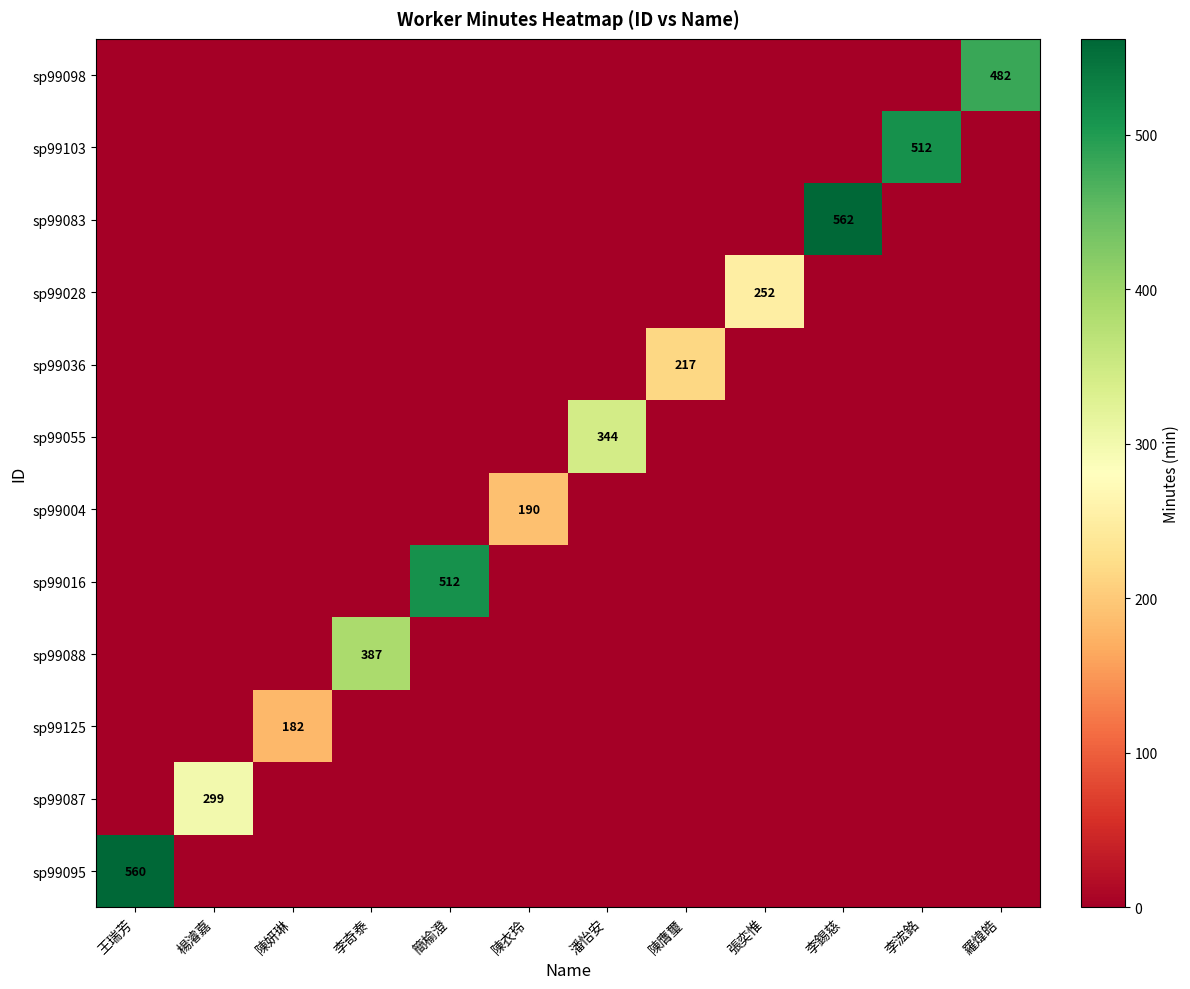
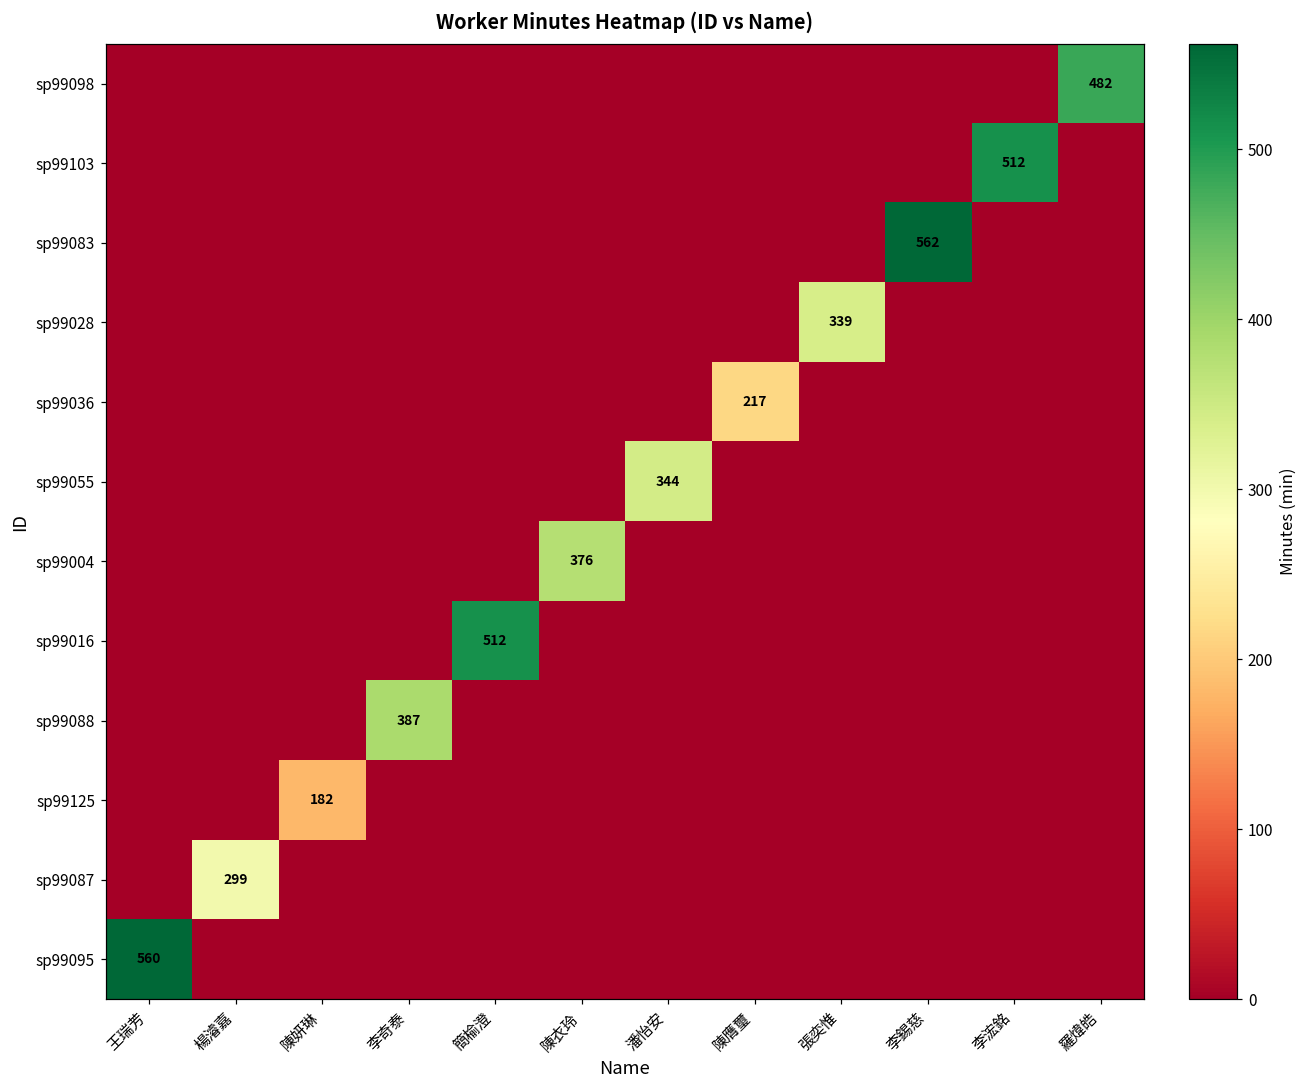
sp99028, 張奕惟: 252 -> 339
sp99004, 陳衣玲: 190 -> 376
